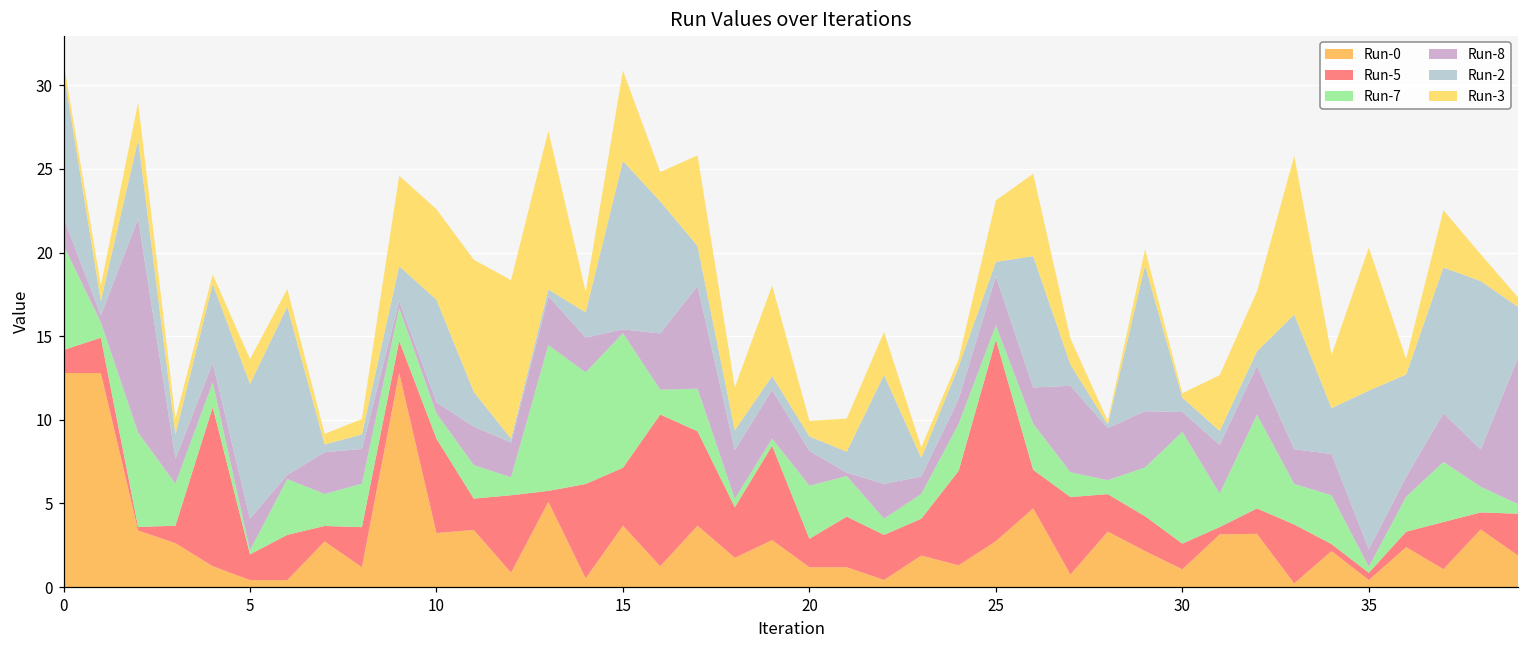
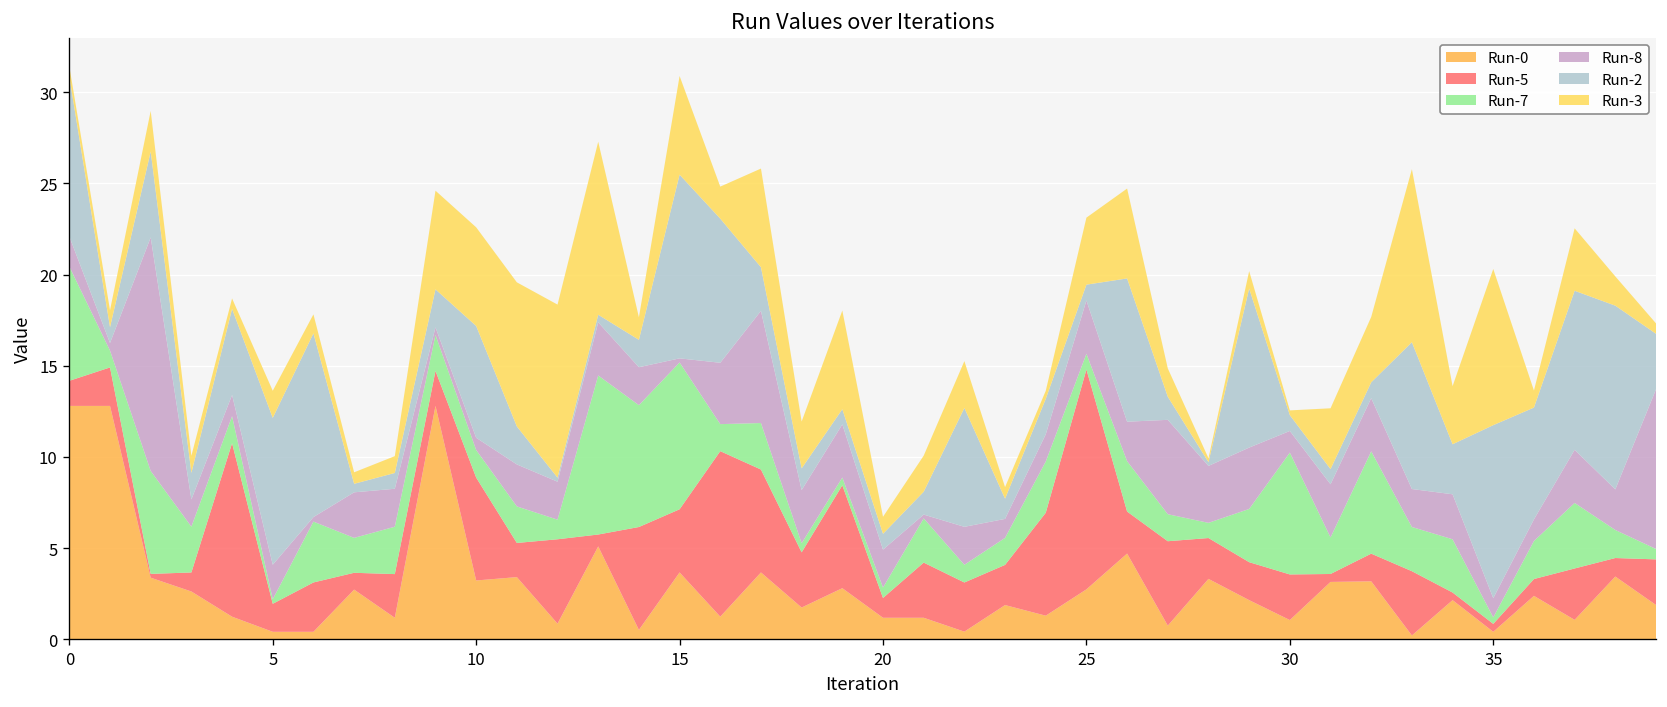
Run-5, 20: 1.7 -> 1.1
Run-7, 20: 3.2 -> 0.6
Run-5, 30: 1.5 -> 2.5
